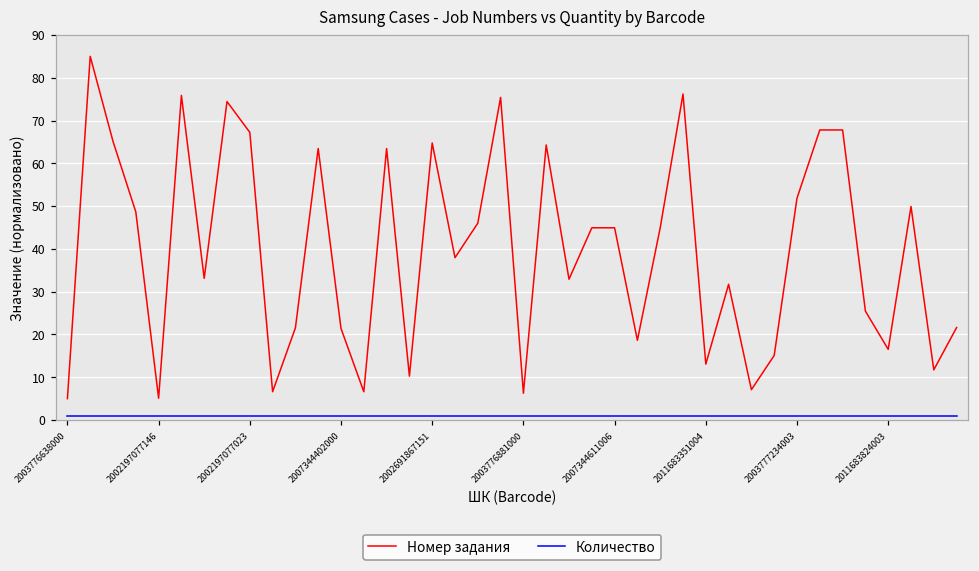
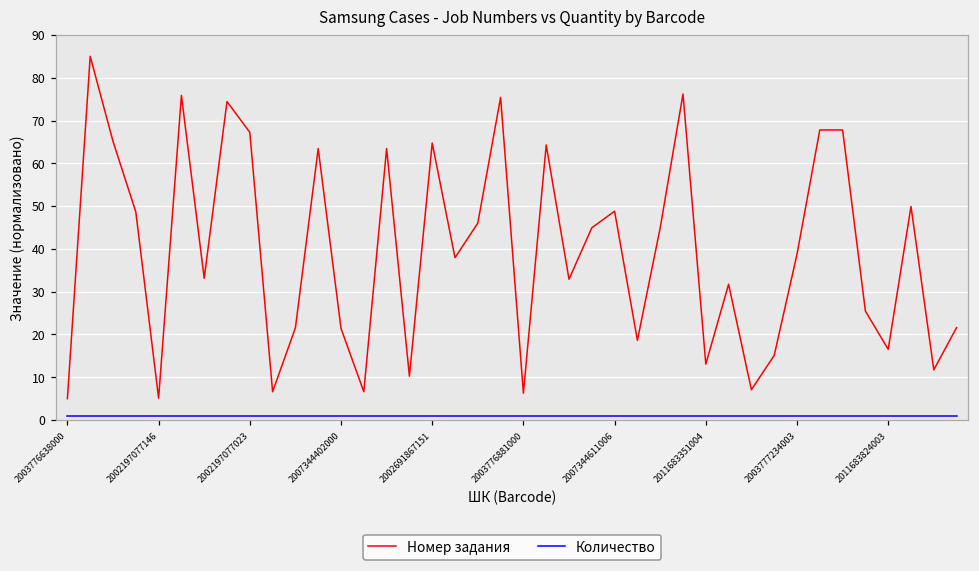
Номер задания, 2007344611006: 45 -> 49
Номер задания, 2003777234003: 52 -> 39
